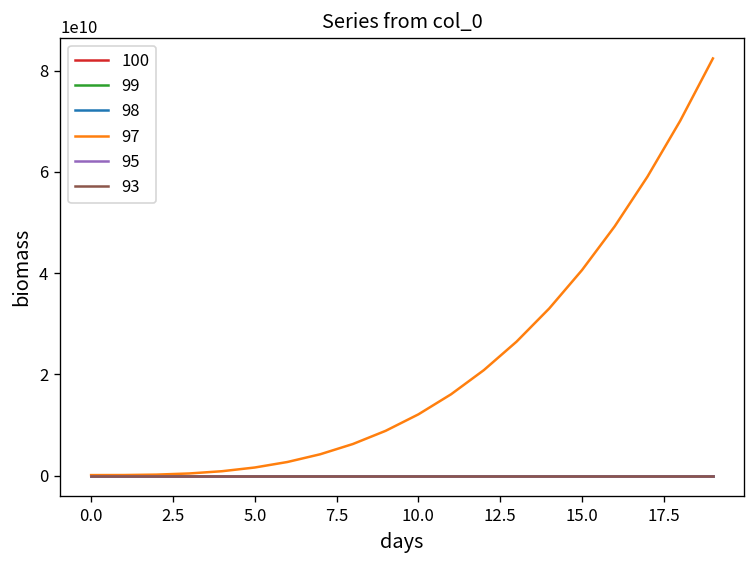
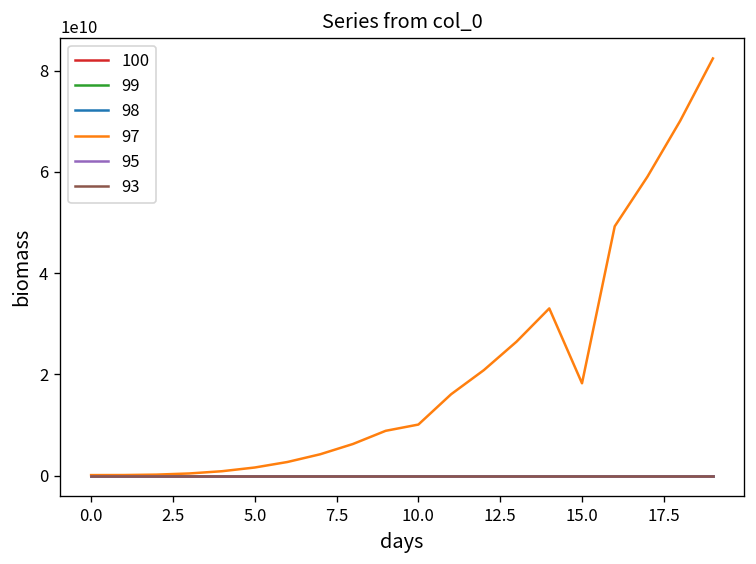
97, 10.0: 12000000000 -> 10000000000
97, 15.0: 41000000000 -> 18000000000
